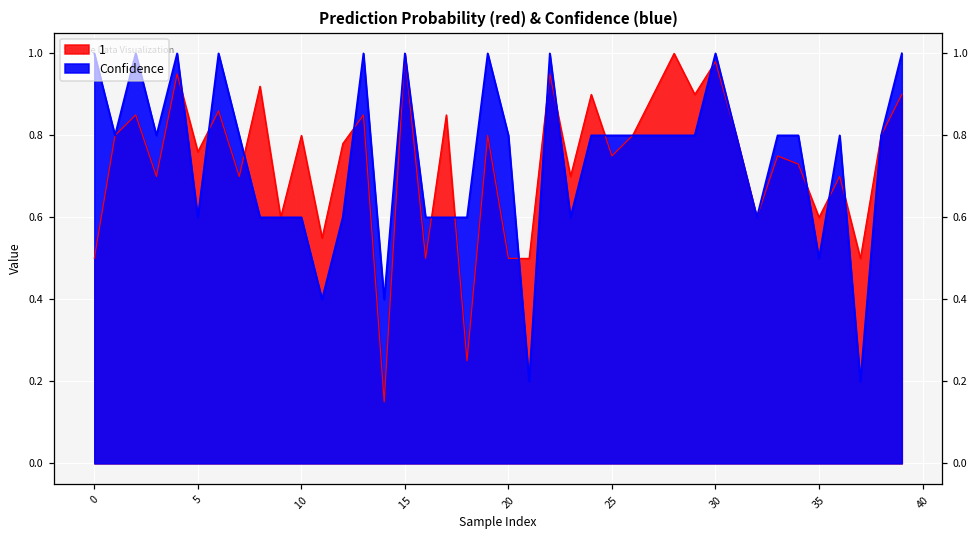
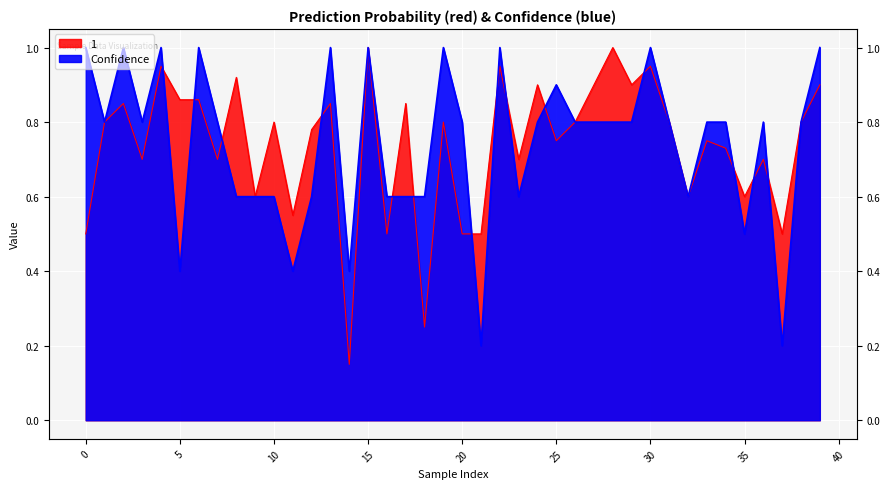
1, 5: 0.76 -> 0.86
Confidence, 5: 0.6 -> 0.4
Confidence, 25: 0.8 -> 0.9
1, 30: 0.98 -> 0.95
